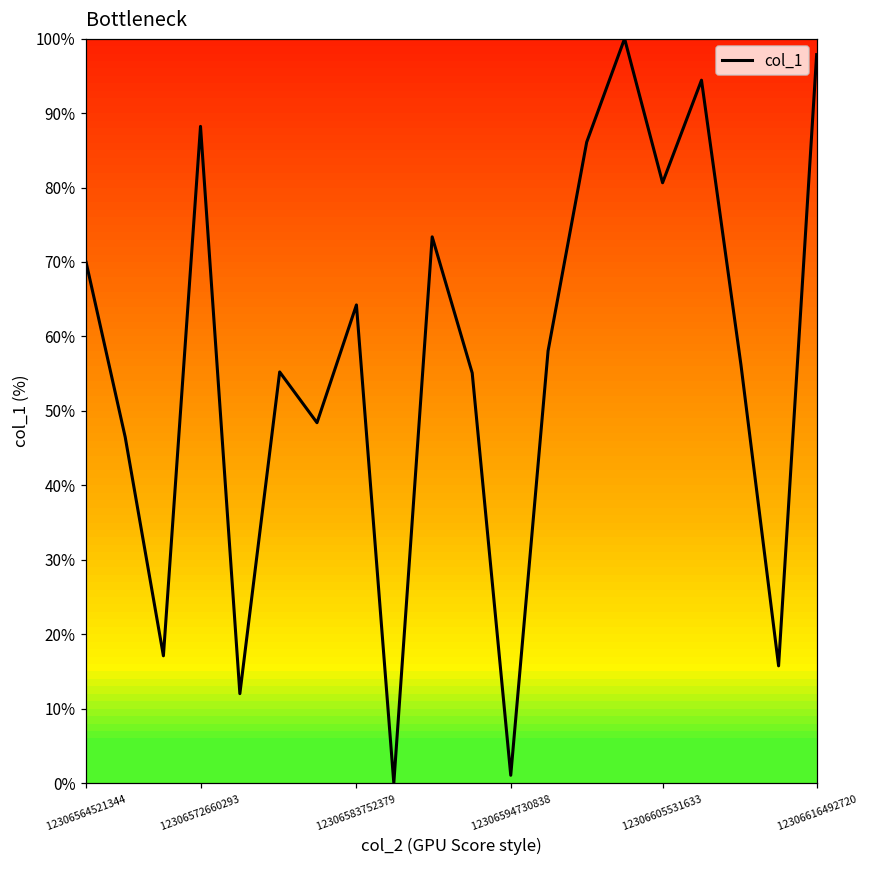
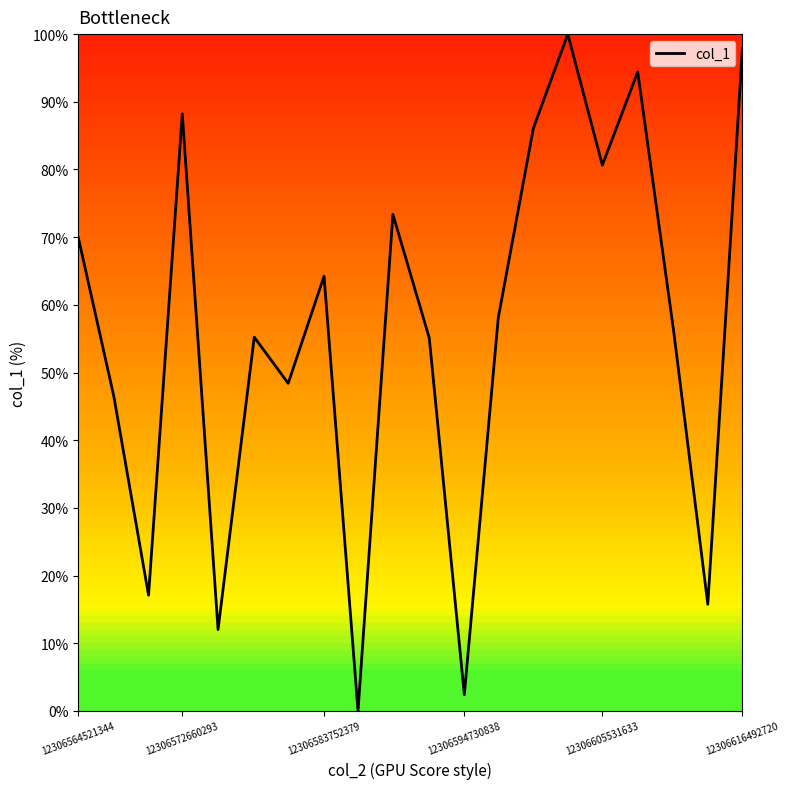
12306594730838: 1% -> 2%
